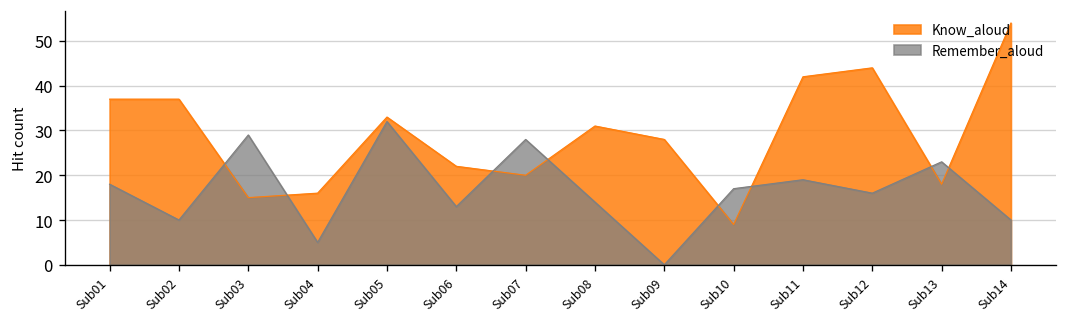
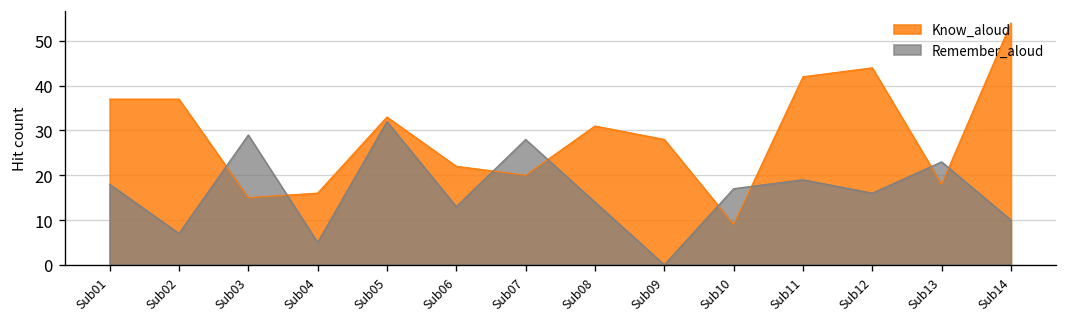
Remember_aloud, Sub02: 10 -> 7
